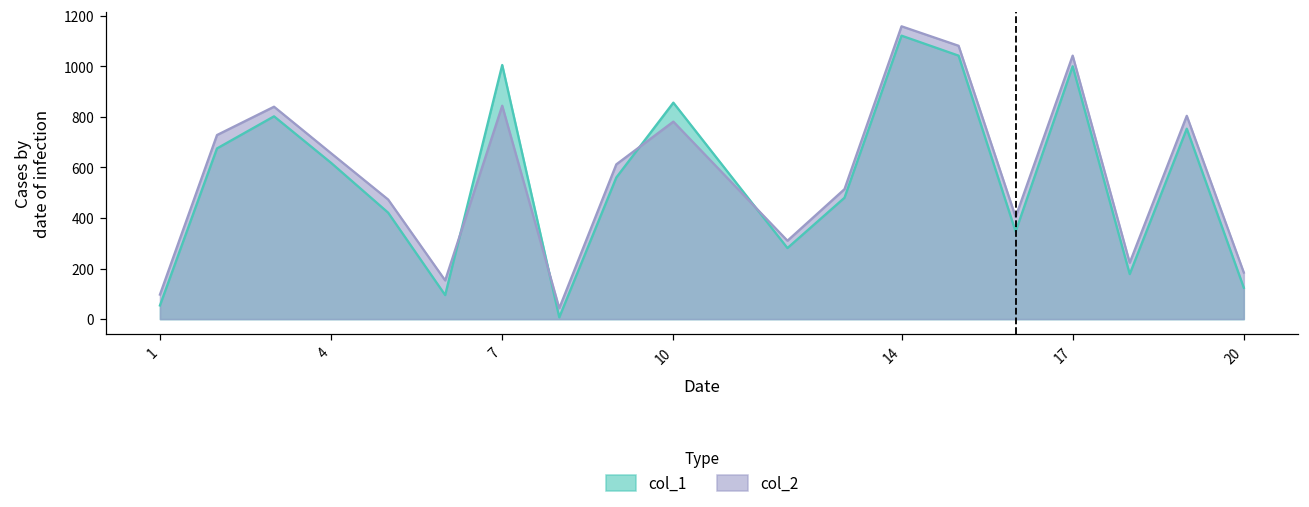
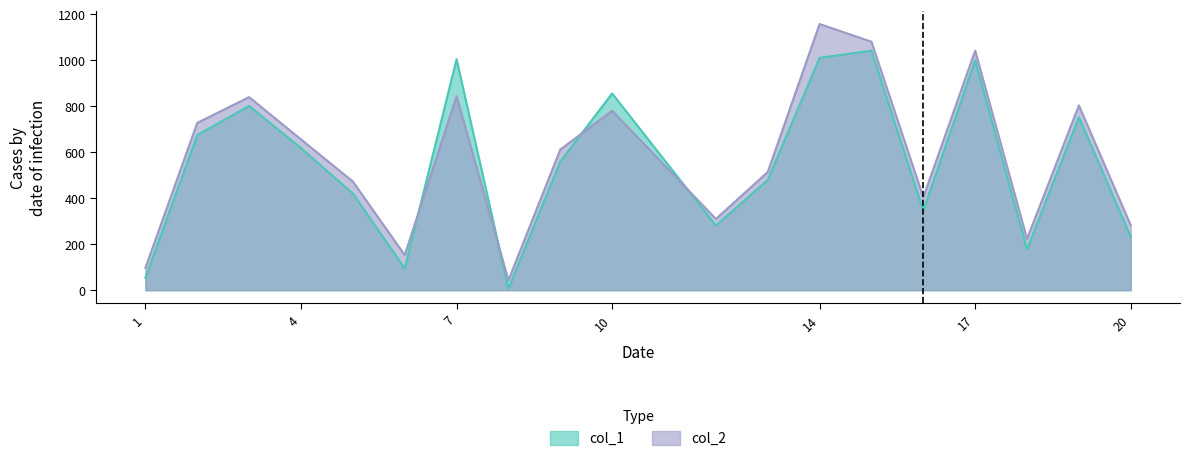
col_1, 14: 1120 -> 1010
col_1, 20: 120 -> 230
col_2, 20: 180 -> 280
